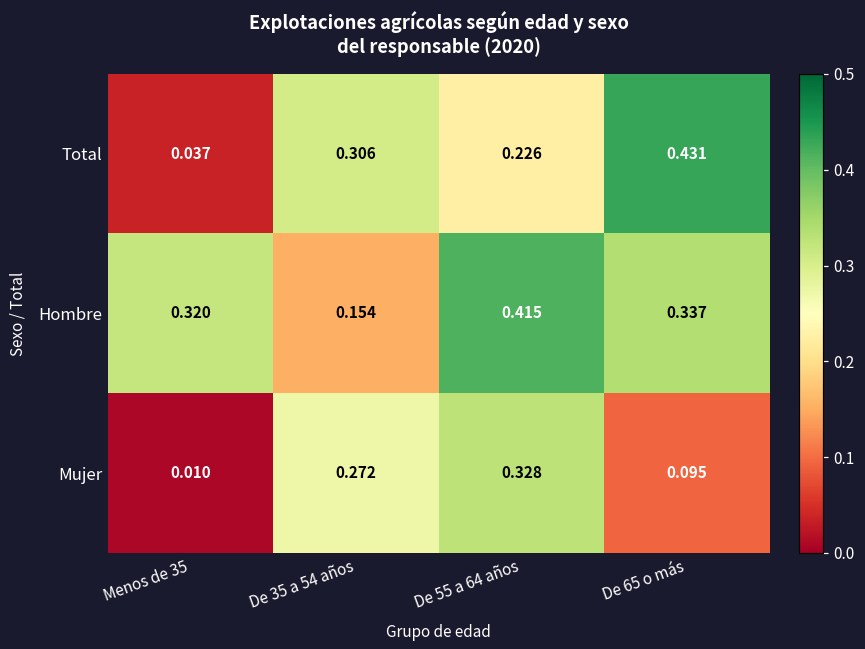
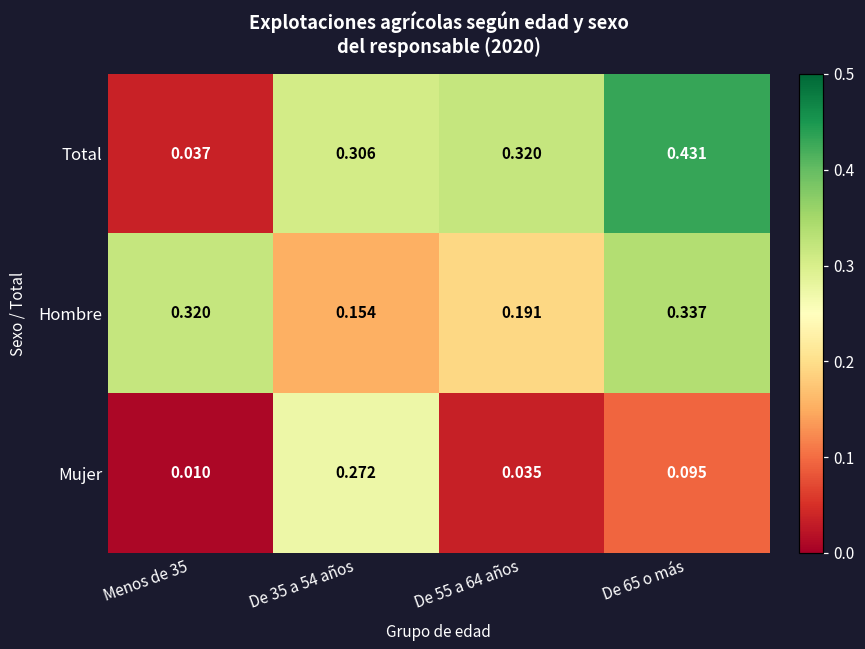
Total, De 55 a 64 años: 0.226 -> 0.320
Hombre, De 55 a 64 años: 0.415 -> 0.191
Mujer, De 55 a 64 años: 0.328 -> 0.035
